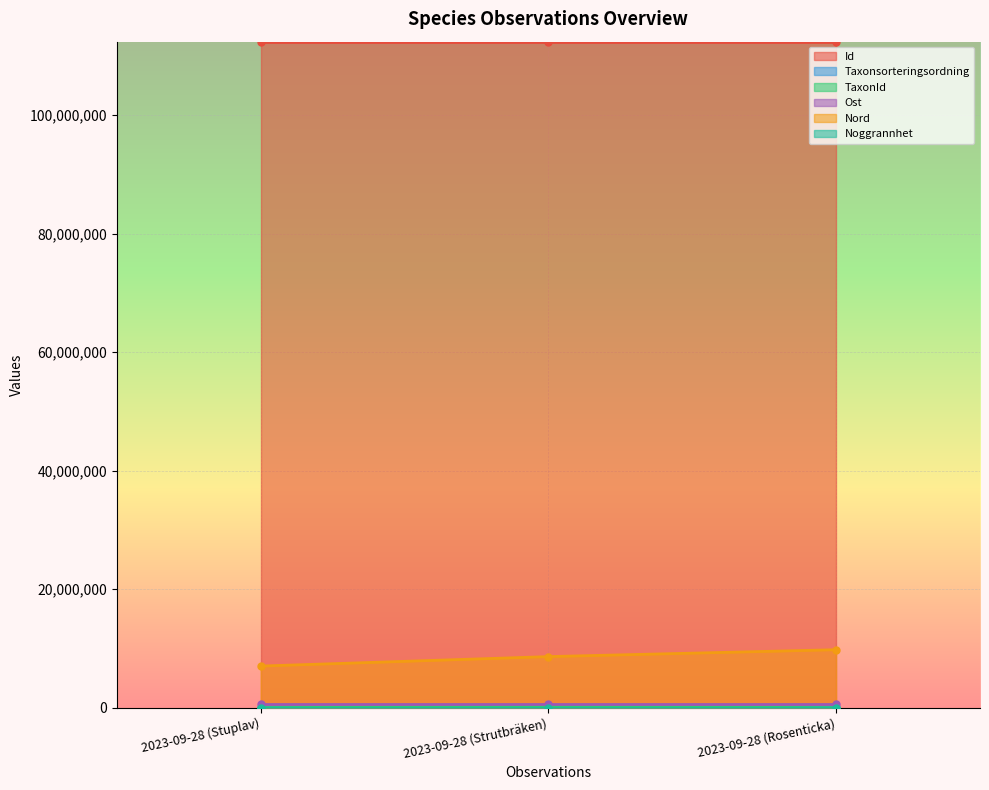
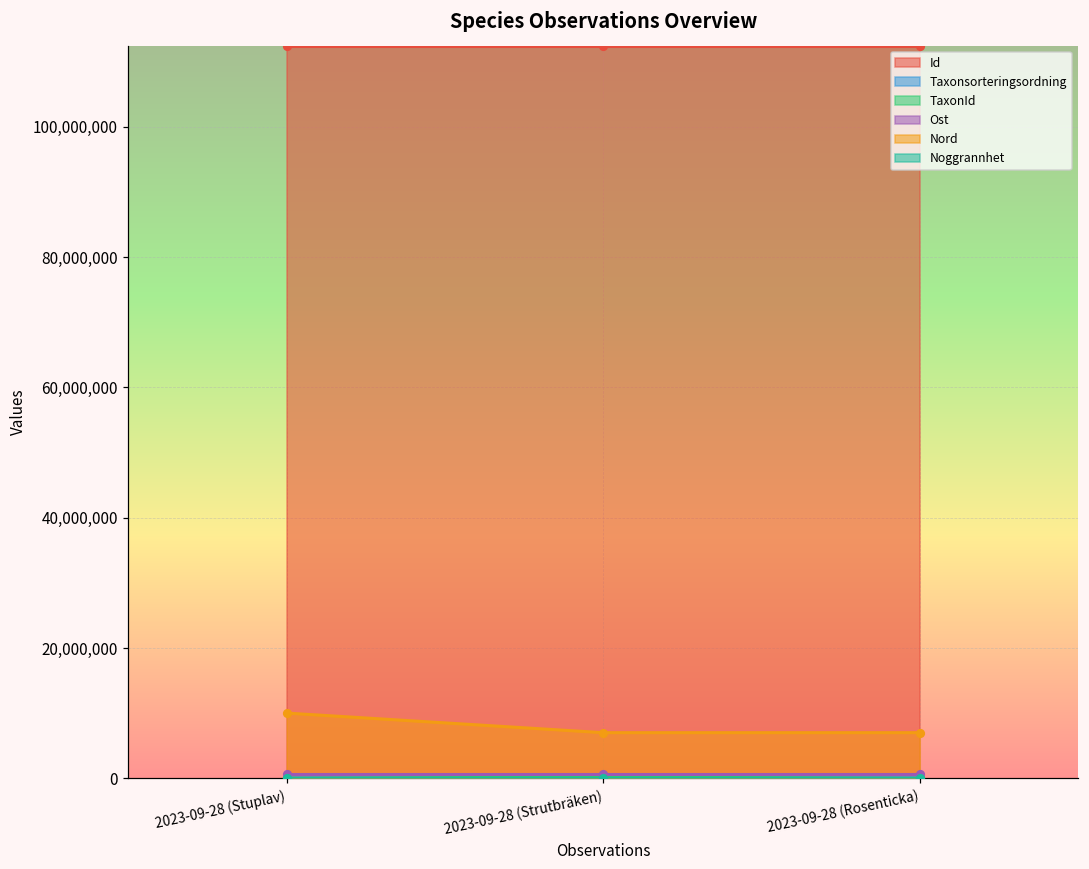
Nord, 2023-09-28 (Stuplav): 7,000,000 -> 10,000,000
Nord, 2023-09-28 (Strutbräken): 9,000,000 -> 7,000,000
Nord, 2023-09-28 (Rosenticka): 10,000,000 -> 7,000,000
